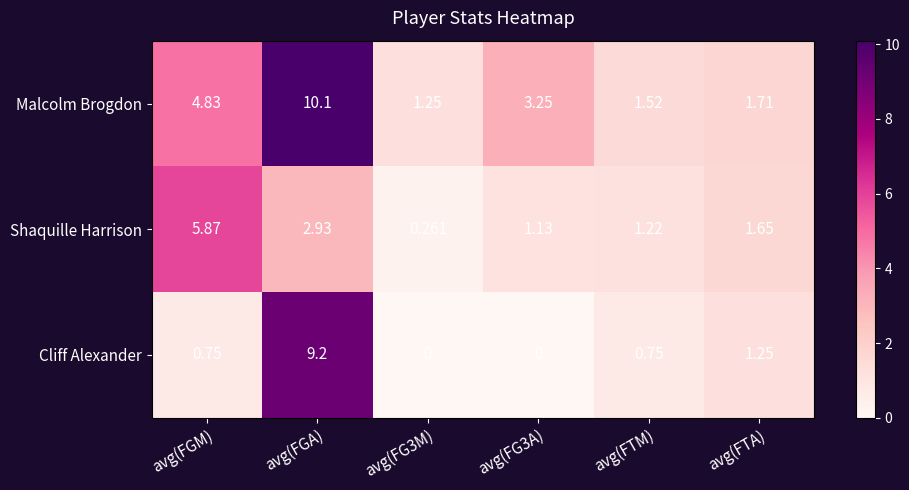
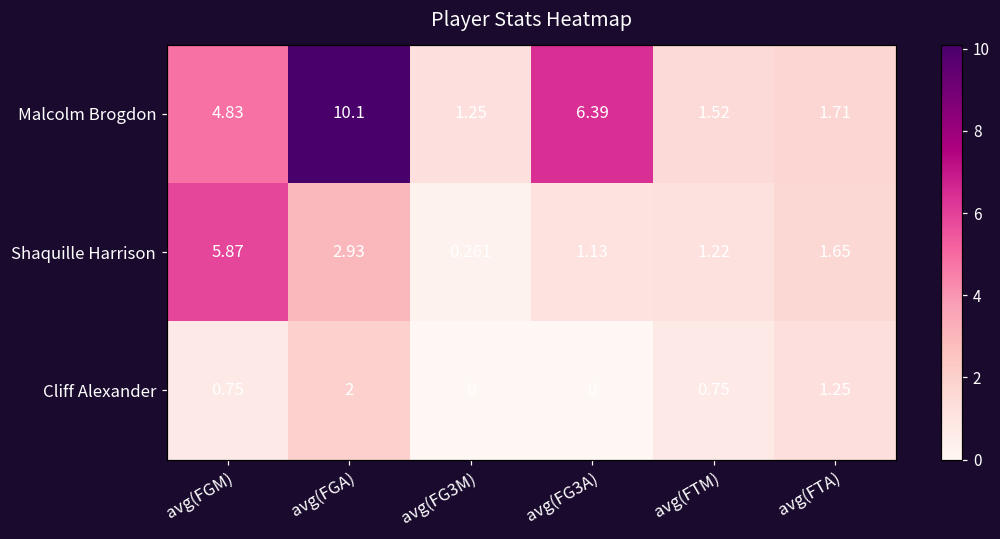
Malcolm Brogdon, avg(FG3A): 3.25 -> 6.39
Cliff Alexander, avg(FGA): 9.2 -> 2
